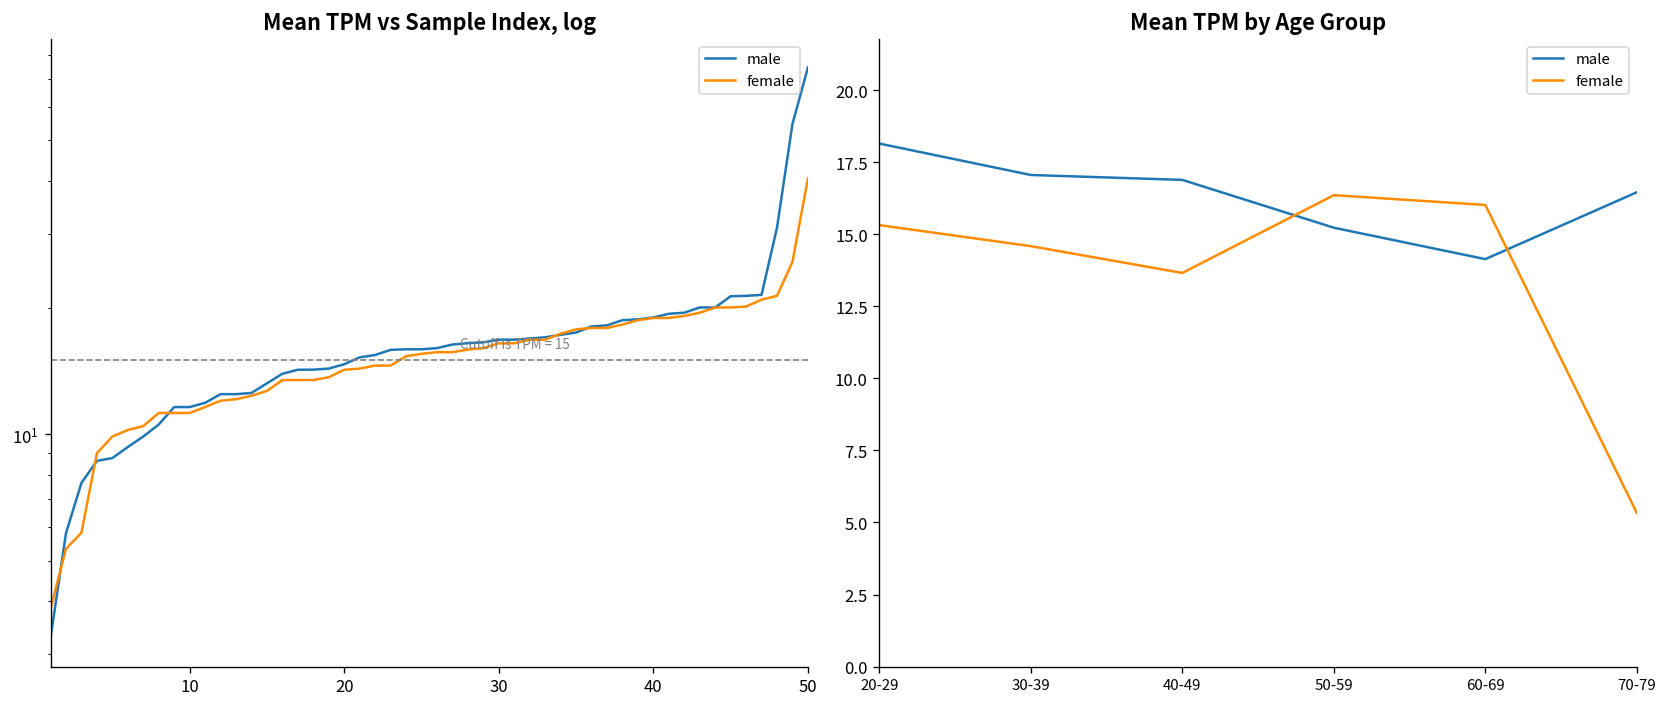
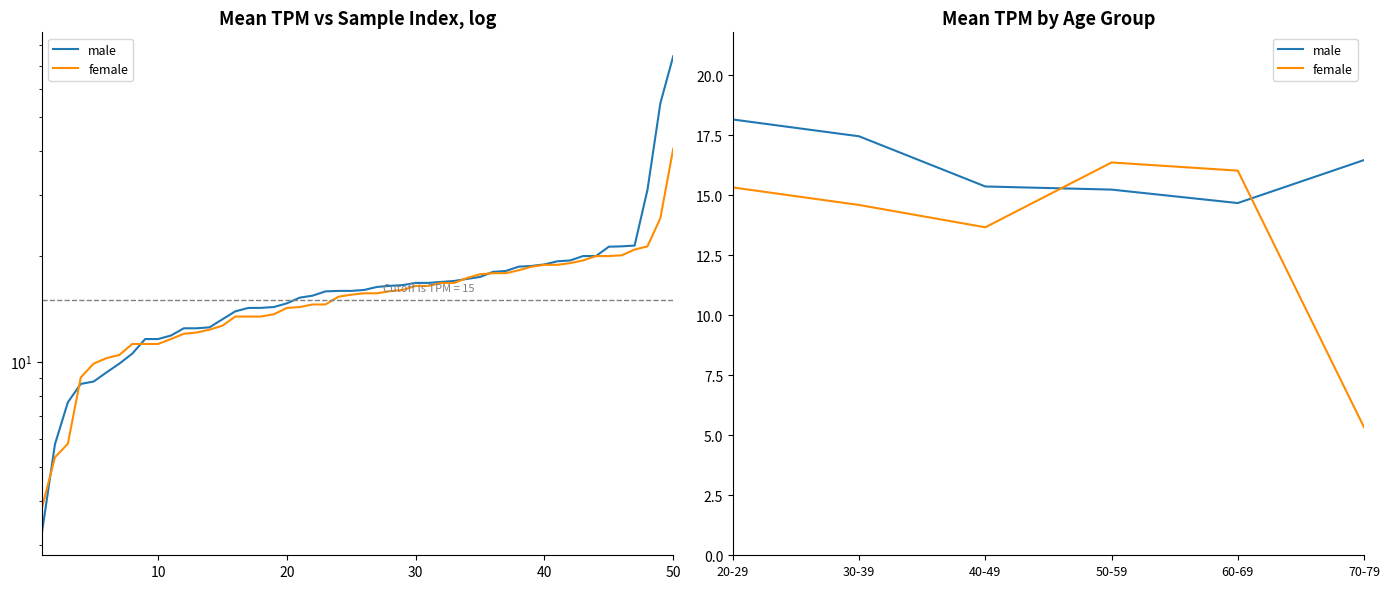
Mean TPM by Age Group, male, 30-39: 17.1 -> 17.5
Mean TPM by Age Group, male, 40-49: 16.9 -> 15.4
Mean TPM by Age Group, male, 60-69: 14.1 -> 14.7
